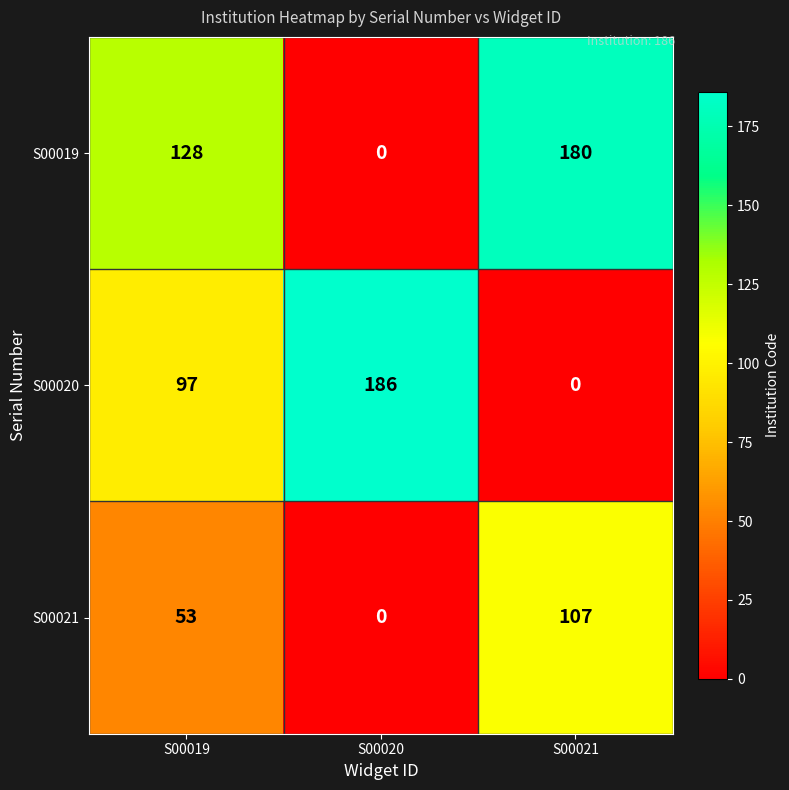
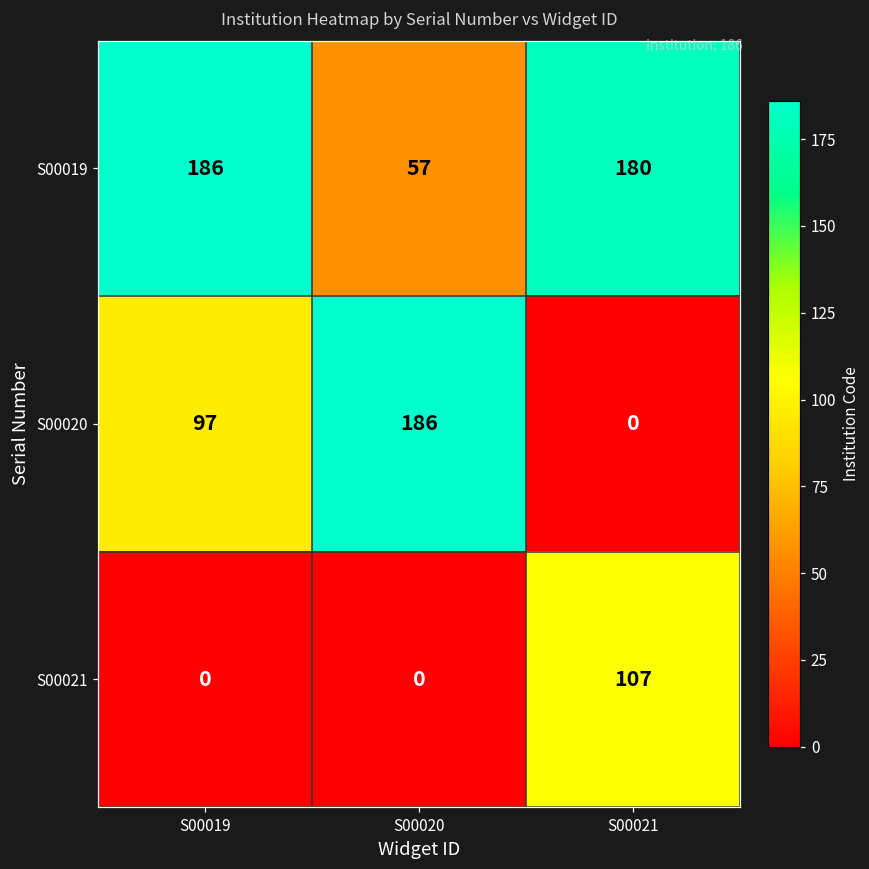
S00019, S00019: 128 -> 186
S00019, S00020: 0 -> 57
S00021, S00019: 53 -> 0
